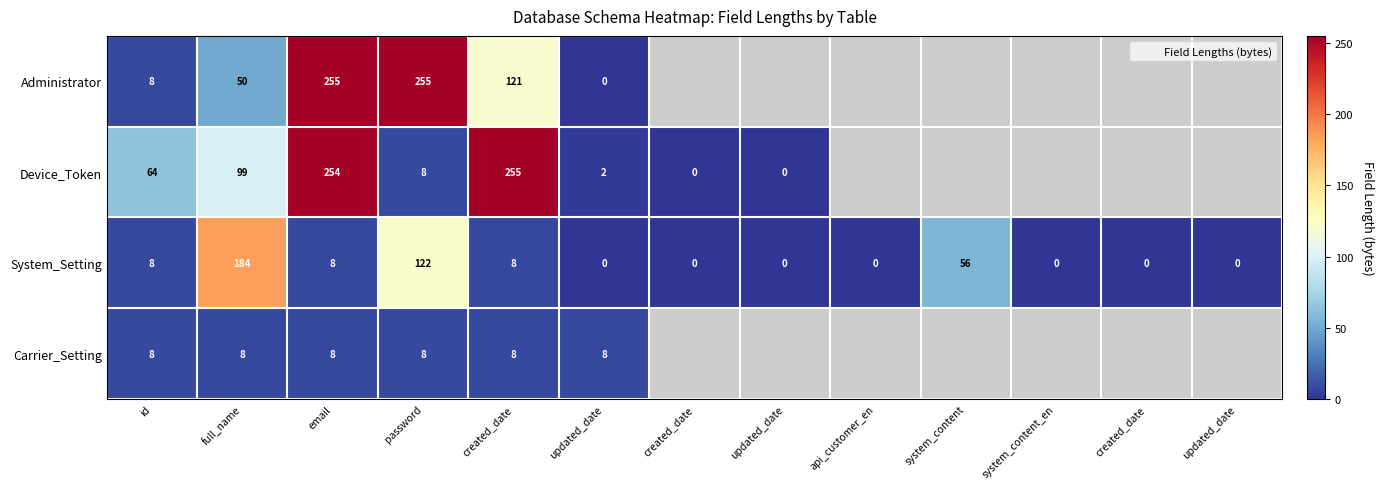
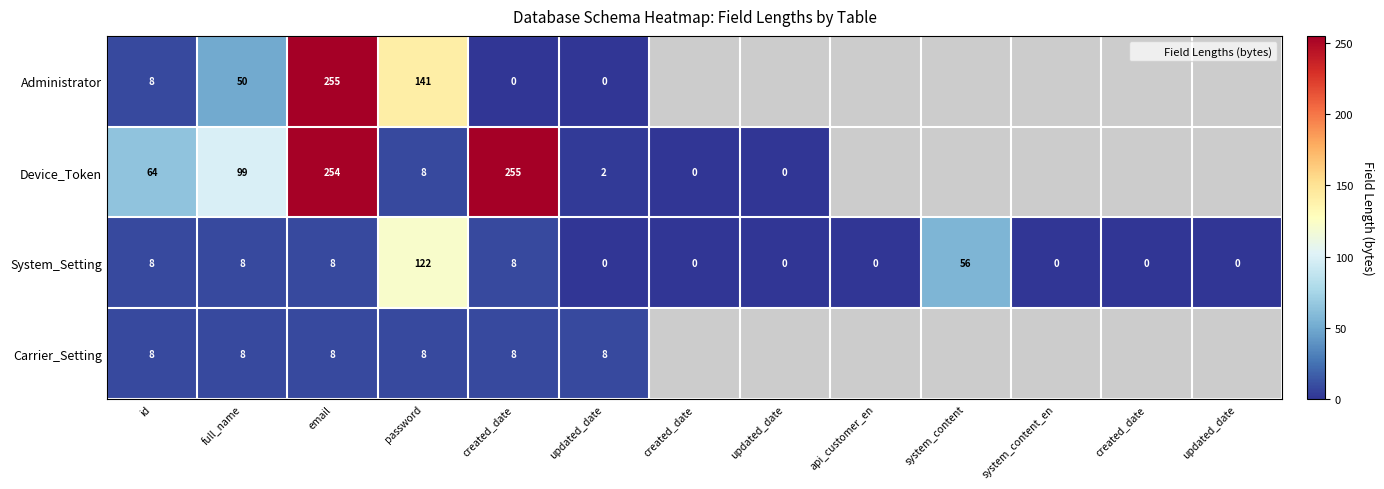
Administrator, password: 255 -> 141
Administrator, created_date: 121 -> 0
System_Setting, full_name: 184 -> 8
